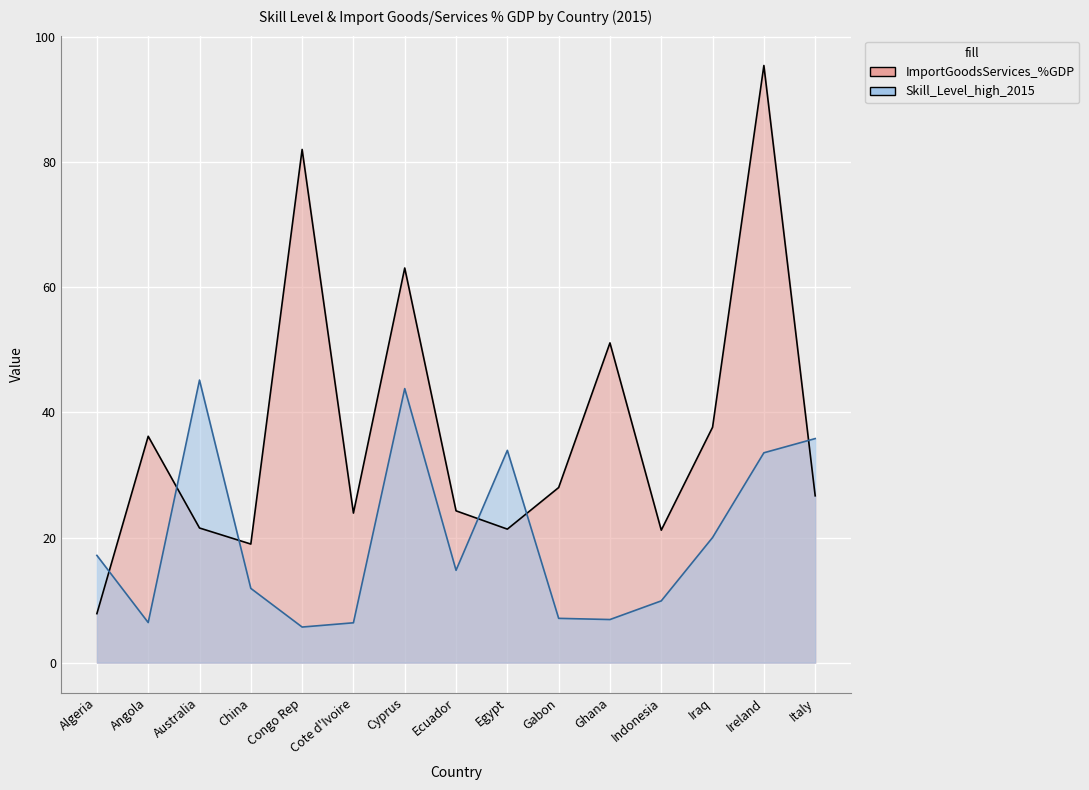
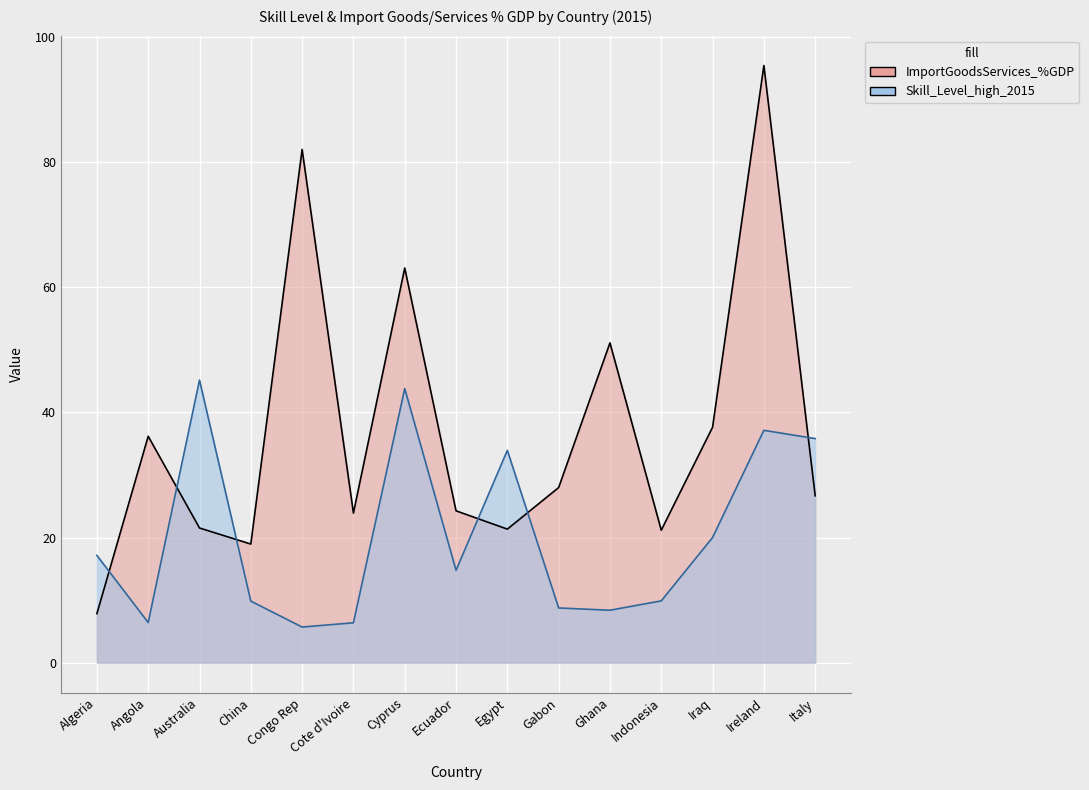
Skill_Level_high_2015, China: 12 -> 10
Skill_Level_high_2015, Gabon: 7 -> 9
Skill_Level_high_2015, Ghana: 7 -> 8
Skill_Level_high_2015, Ireland: 34 -> 37
